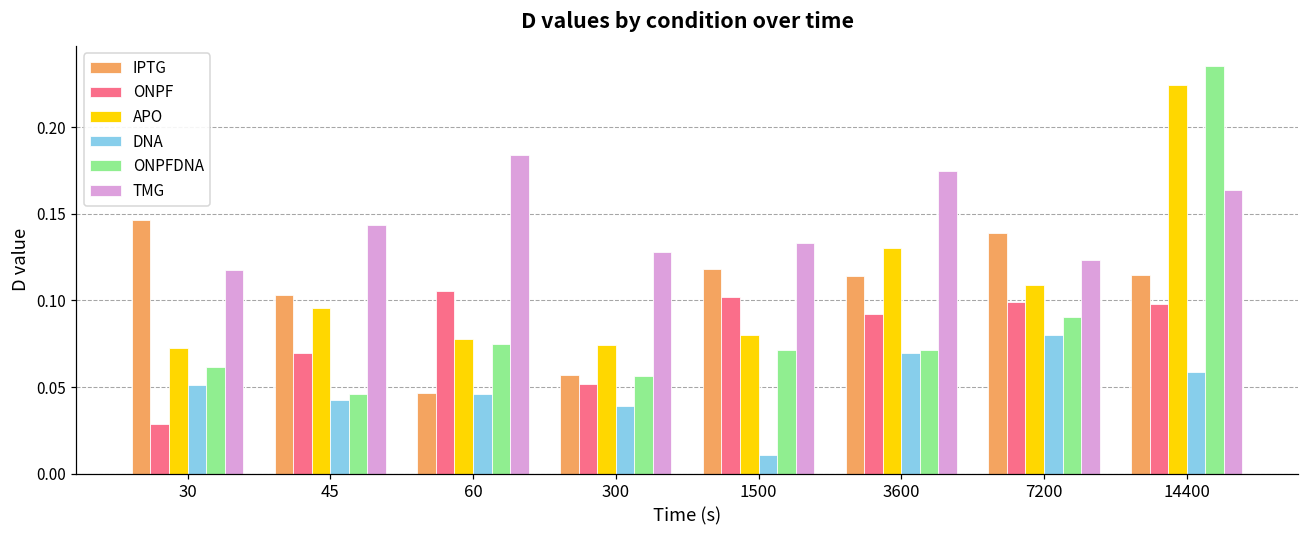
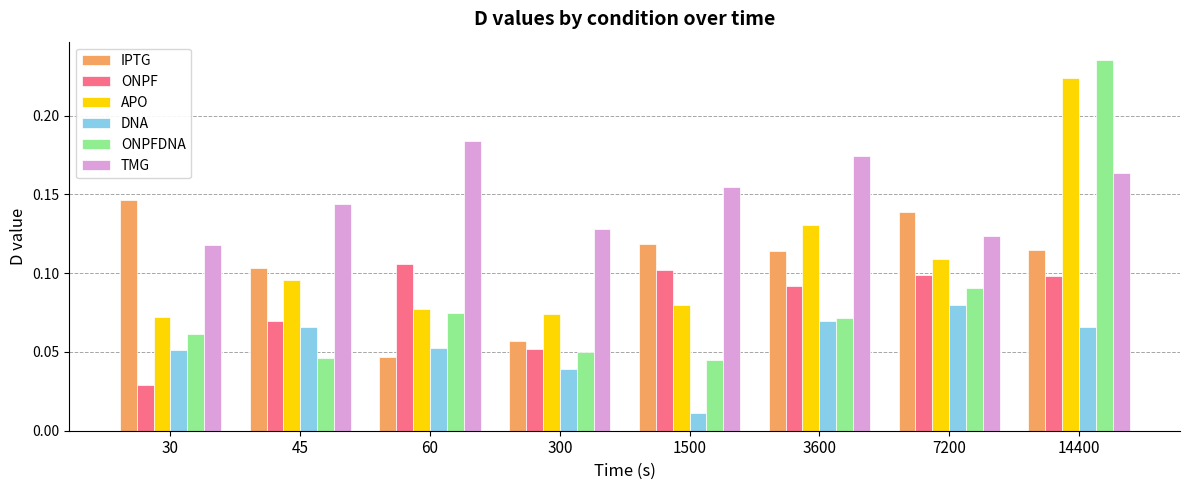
DNA, 45: 0.043 -> 0.066
DNA, 60: 0.046 -> 0.052
ONPFDNA, 300: 0.056 -> 0.050
ONPFDNA, 1500: 0.072 -> 0.045
TMG, 1500: 0.133 -> 0.154
DNA, 14400: 0.059 -> 0.066
